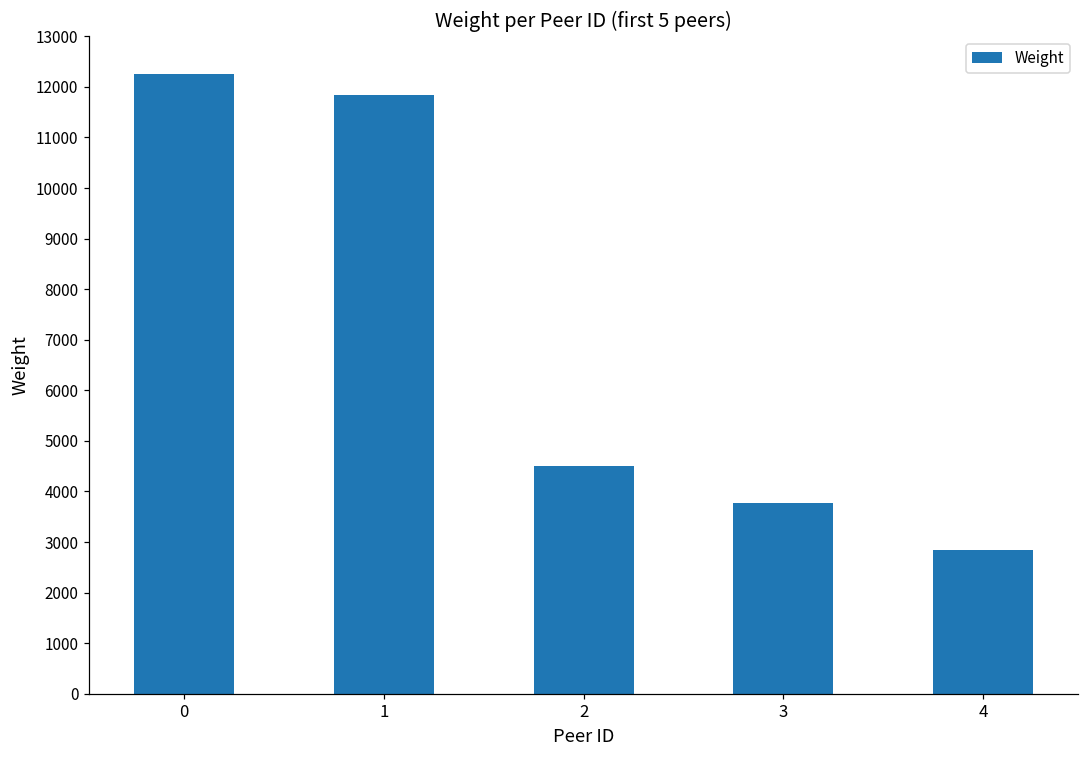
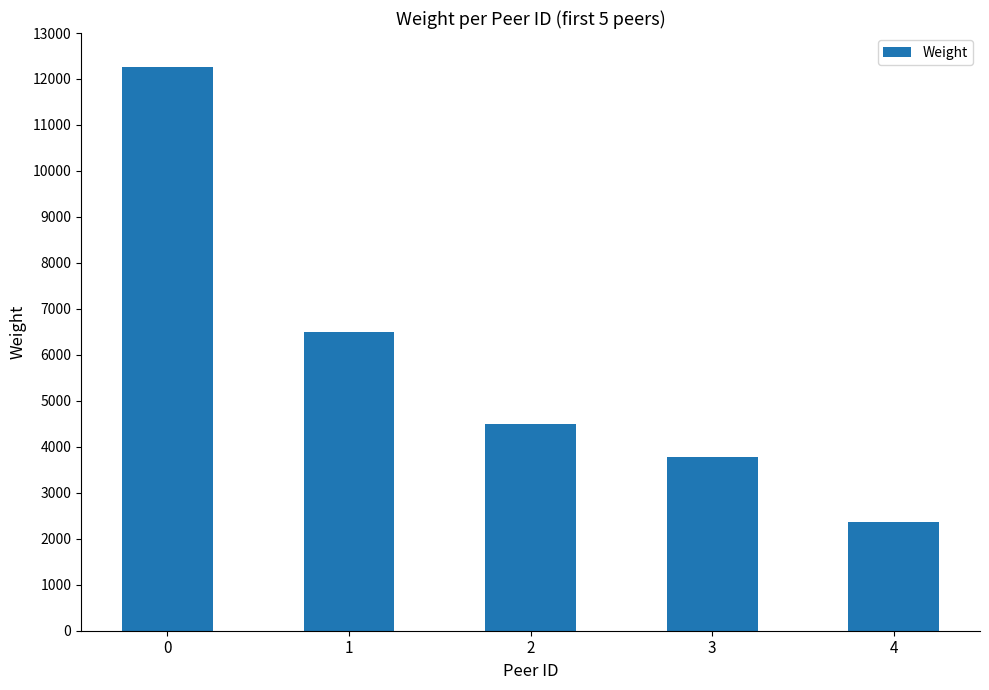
1: 11800 -> 6500
4: 2800 -> 2400
